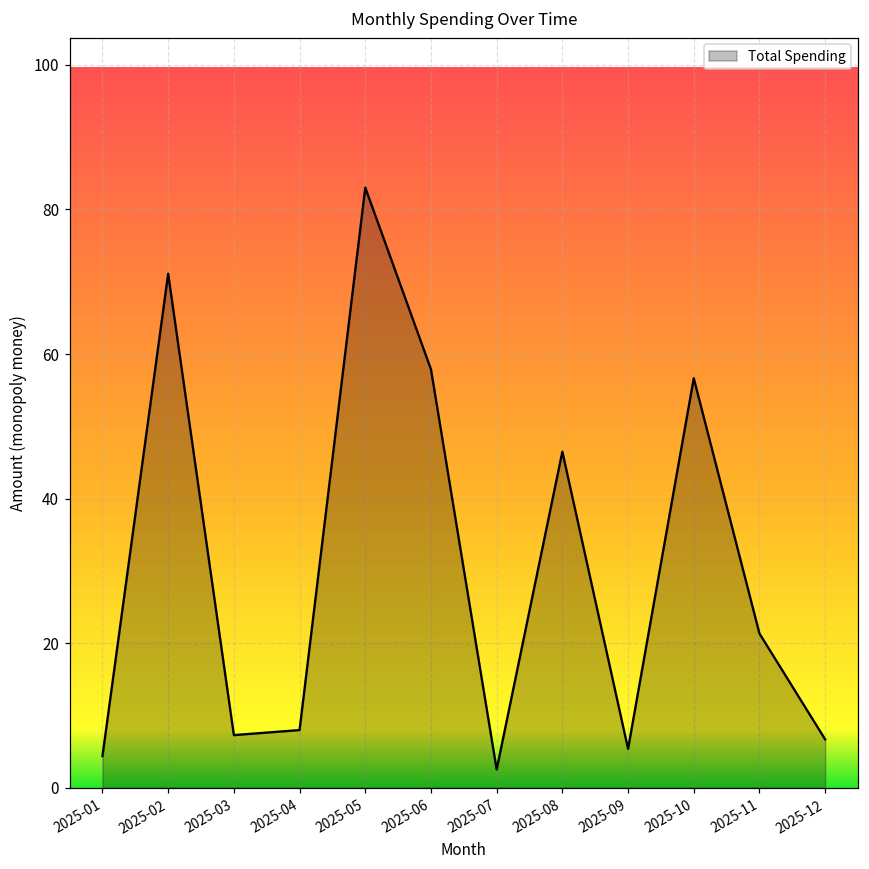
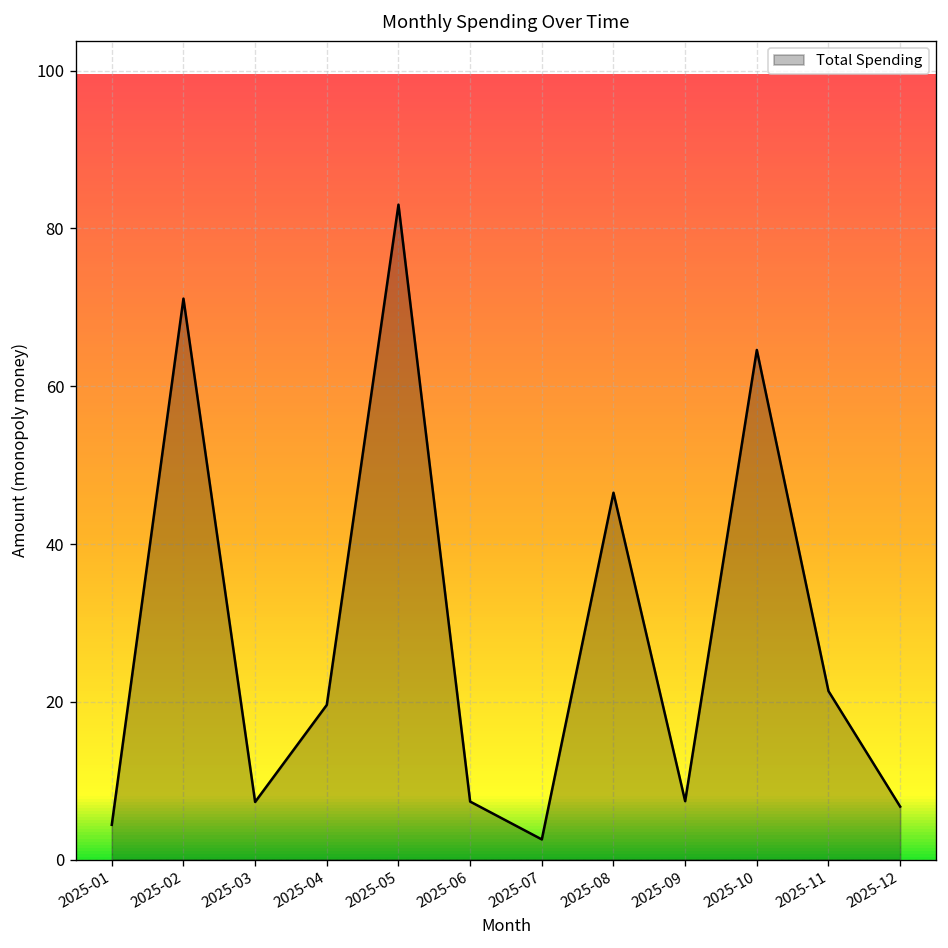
2025-04: 8 -> 20
2025-06: 58 -> 7
2025-09: 5 -> 7
2025-10: 57 -> 65
